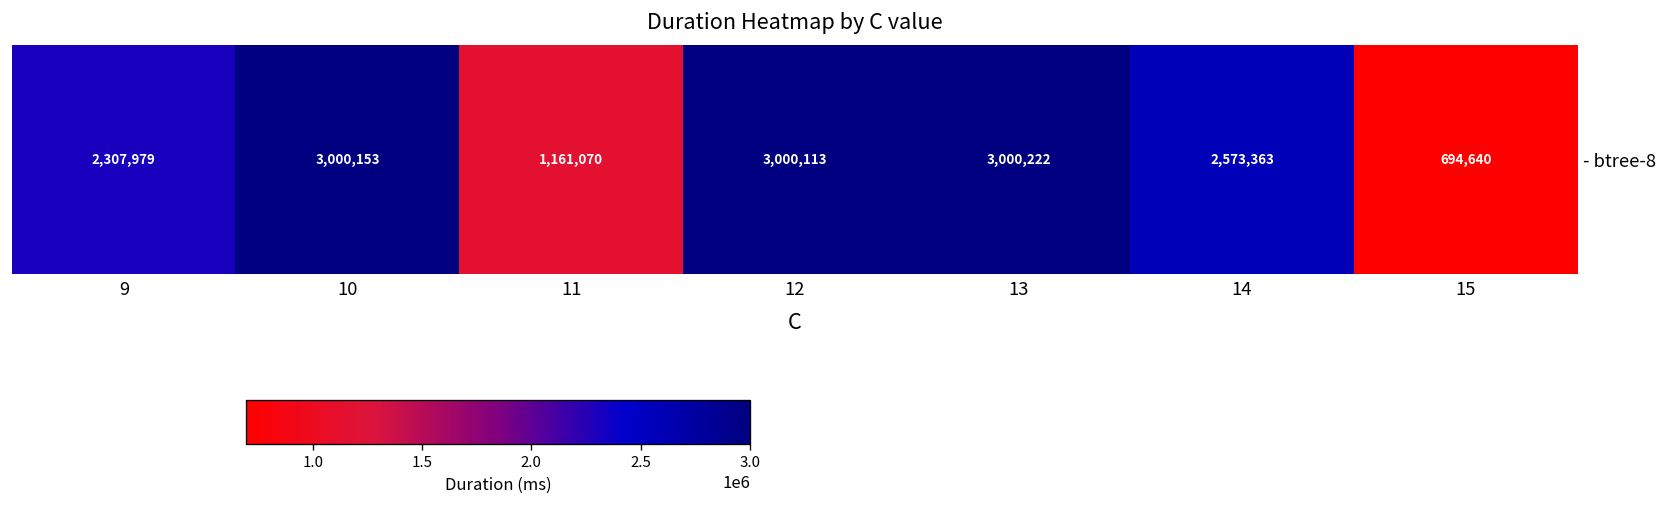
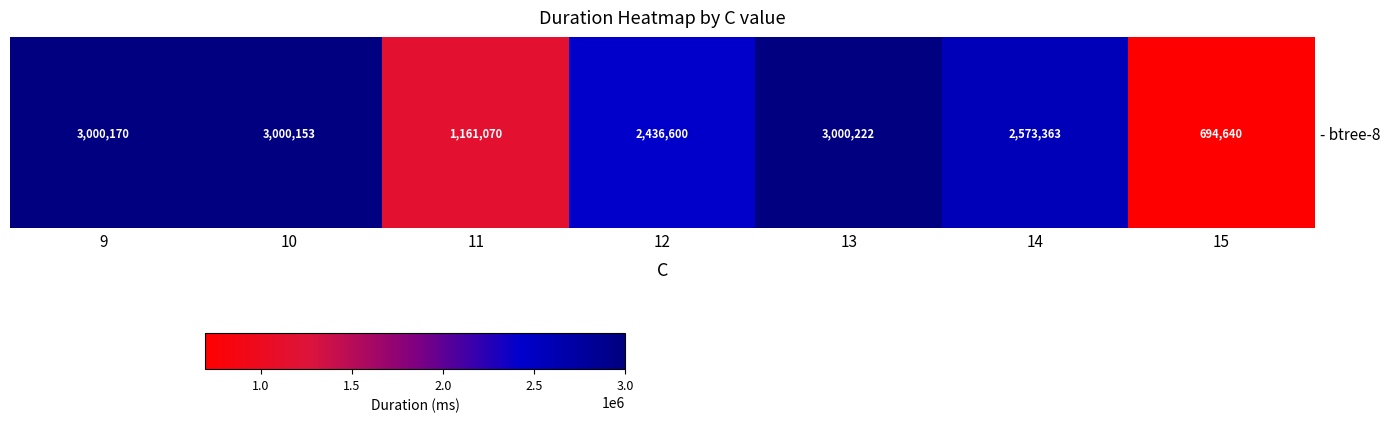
- btree-8, 9: 2,307,979 -> 3,000,170
- btree-8, 12: 3,000,113 -> 2,436,600
